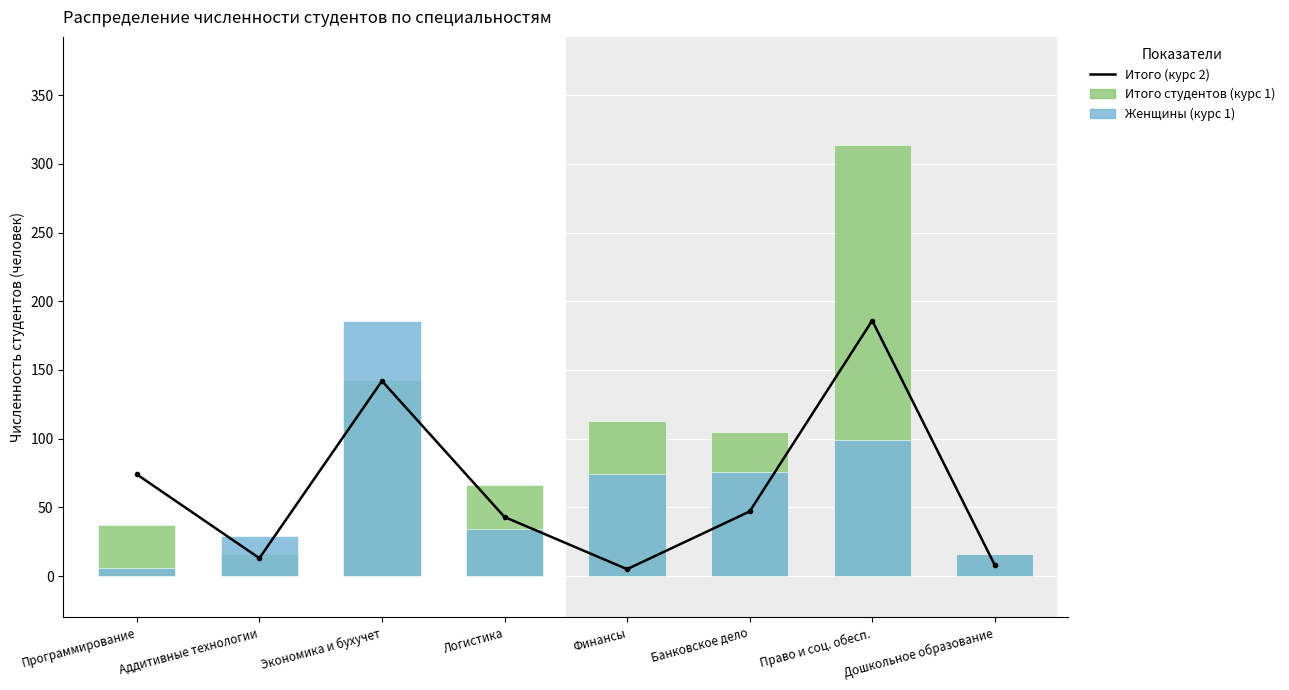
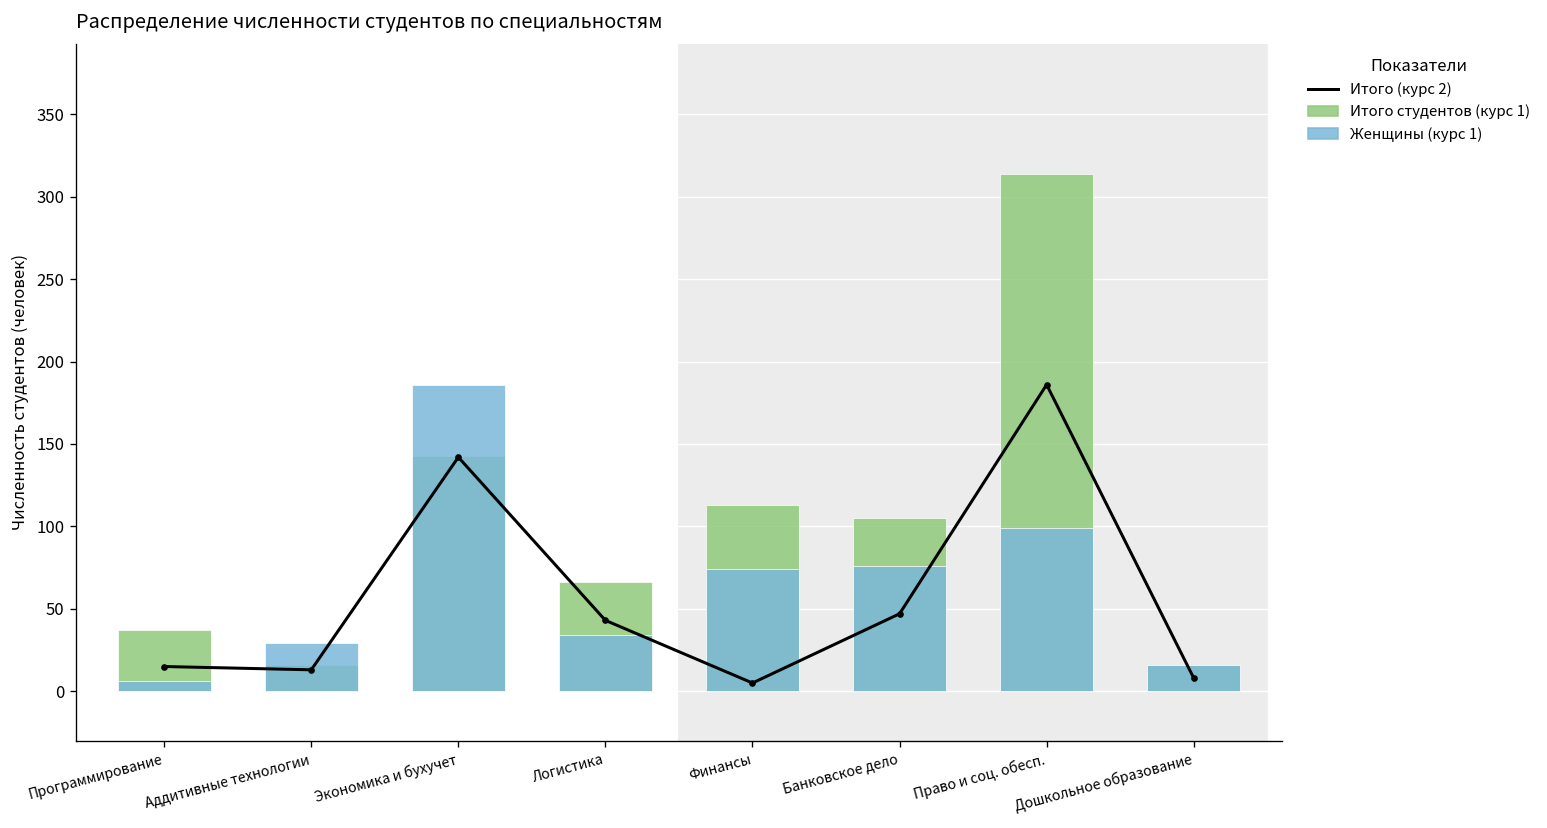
Итого (курс 2), Программирование: 74 -> 15
